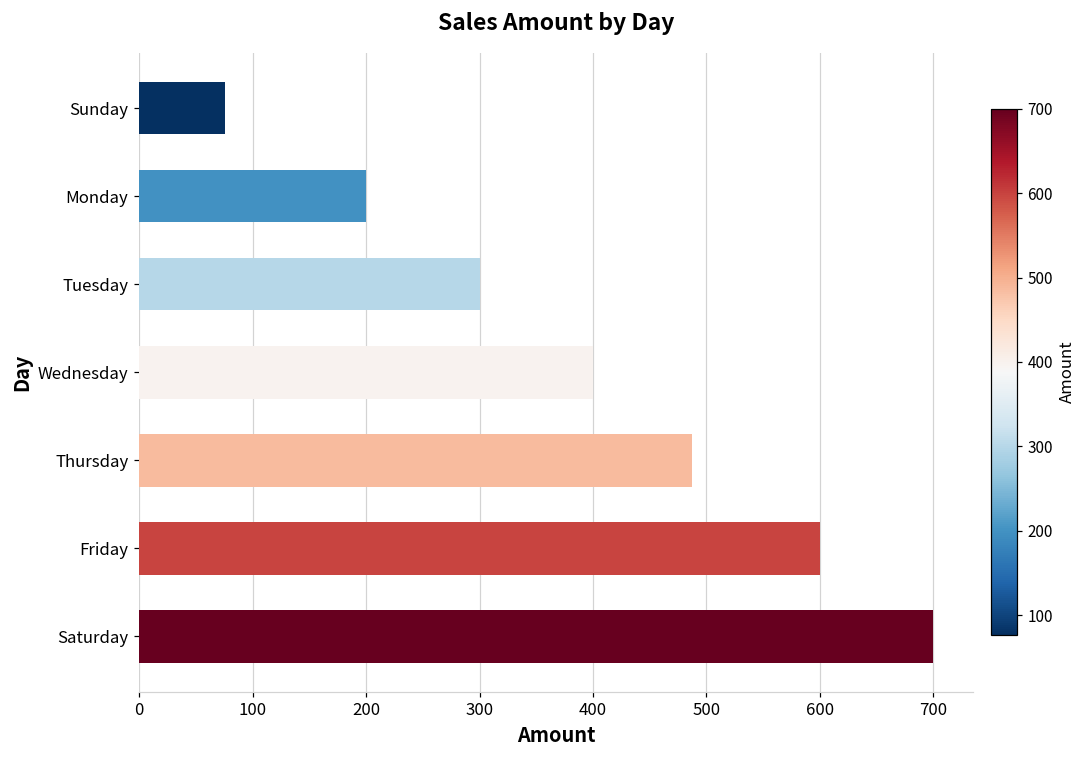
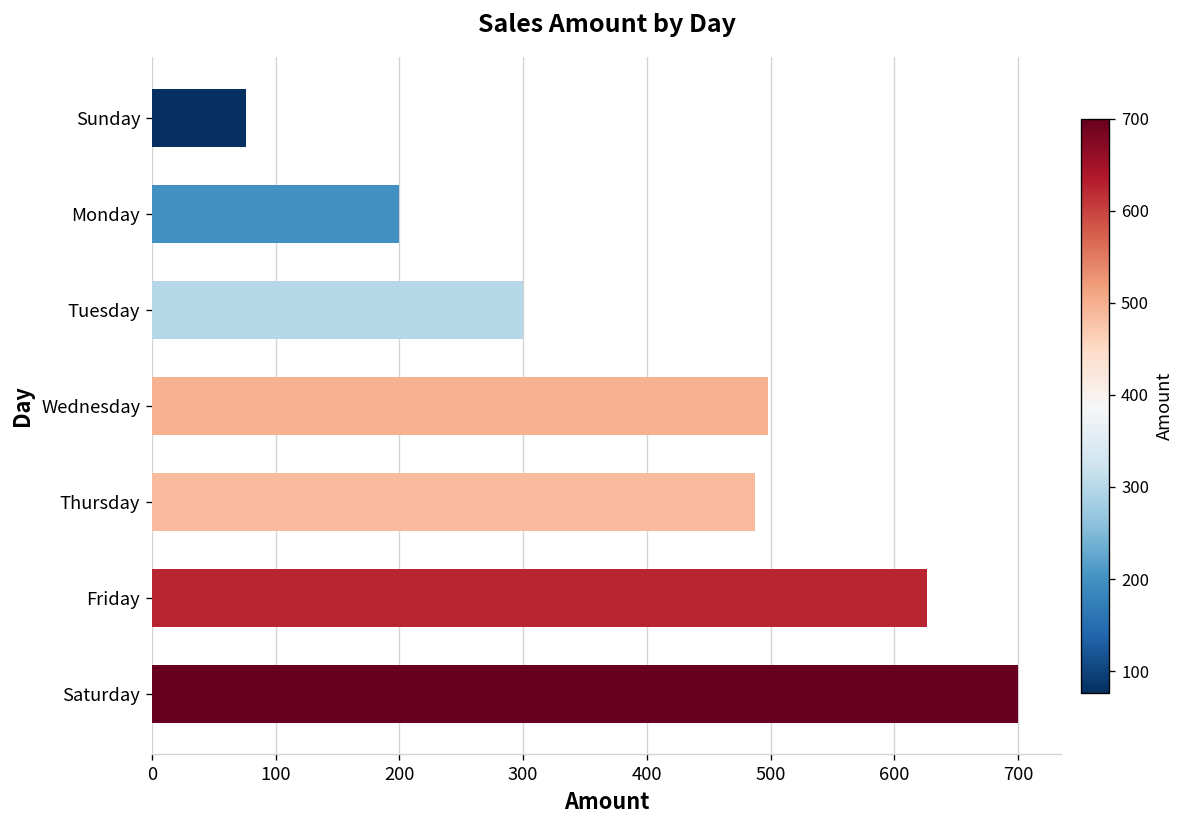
Wednesday: 400 -> 498
Friday: 600 -> 626
